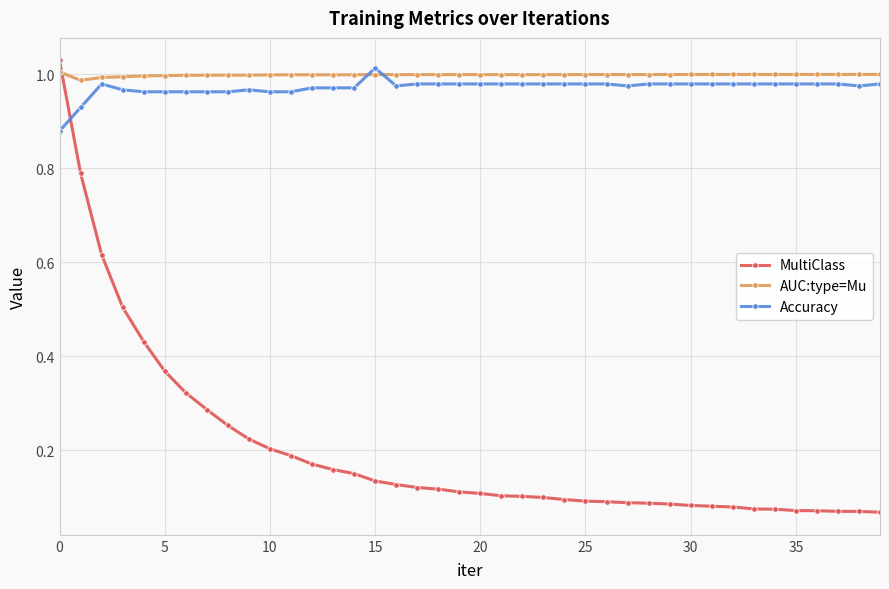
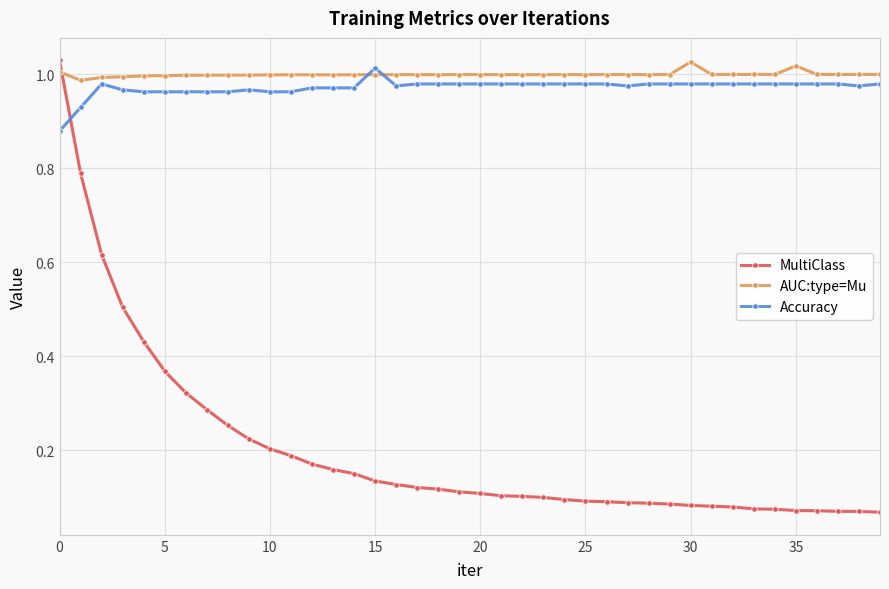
AUC:type=Mu, 30: 1.00 -> 1.03
AUC:type=Mu, 35: 1.00 -> 1.02
